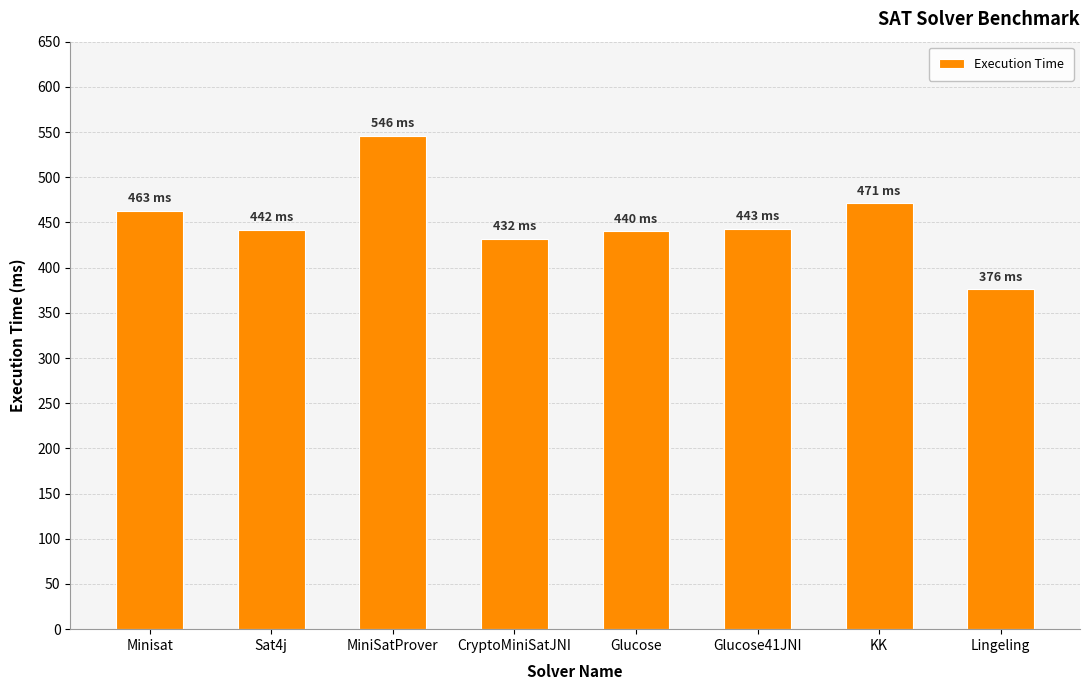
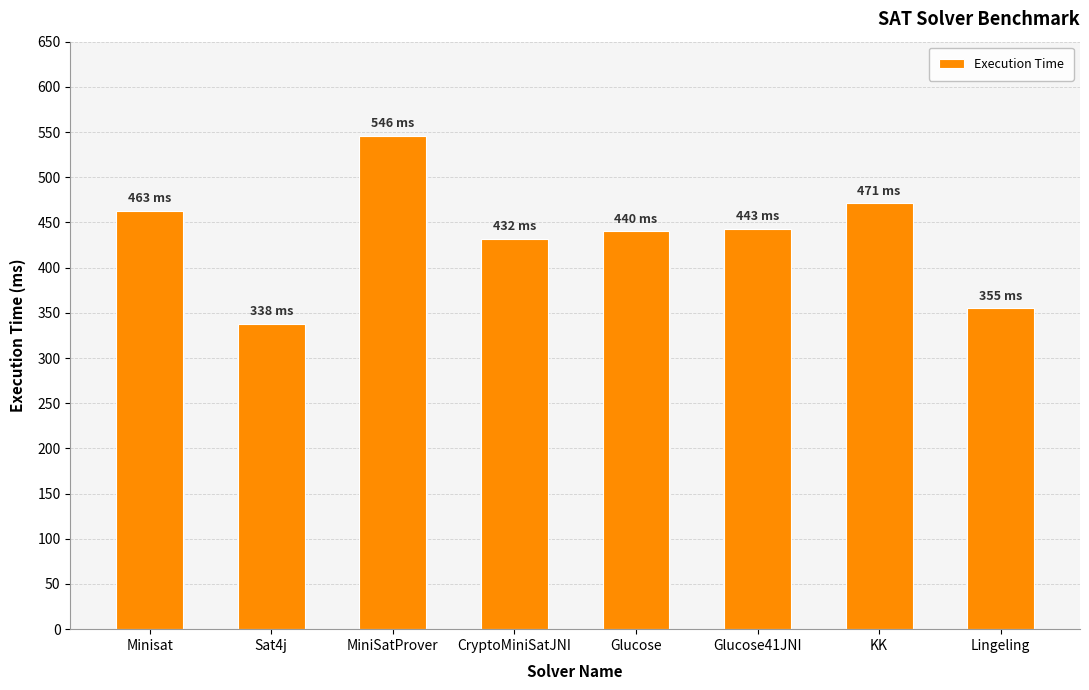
Sat4j: 442 -> 338
Lingeling: 376 -> 355
